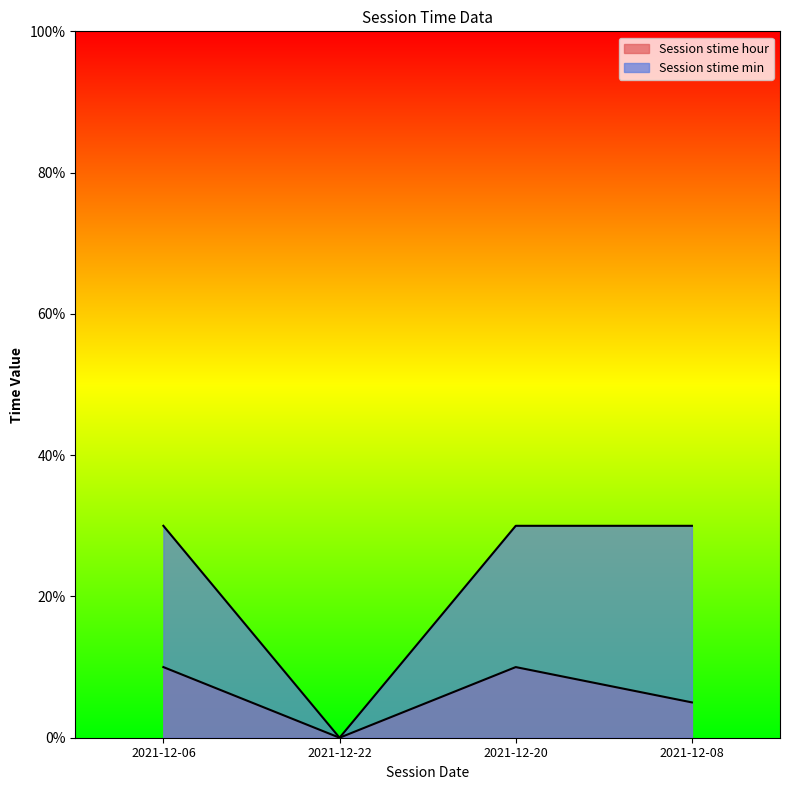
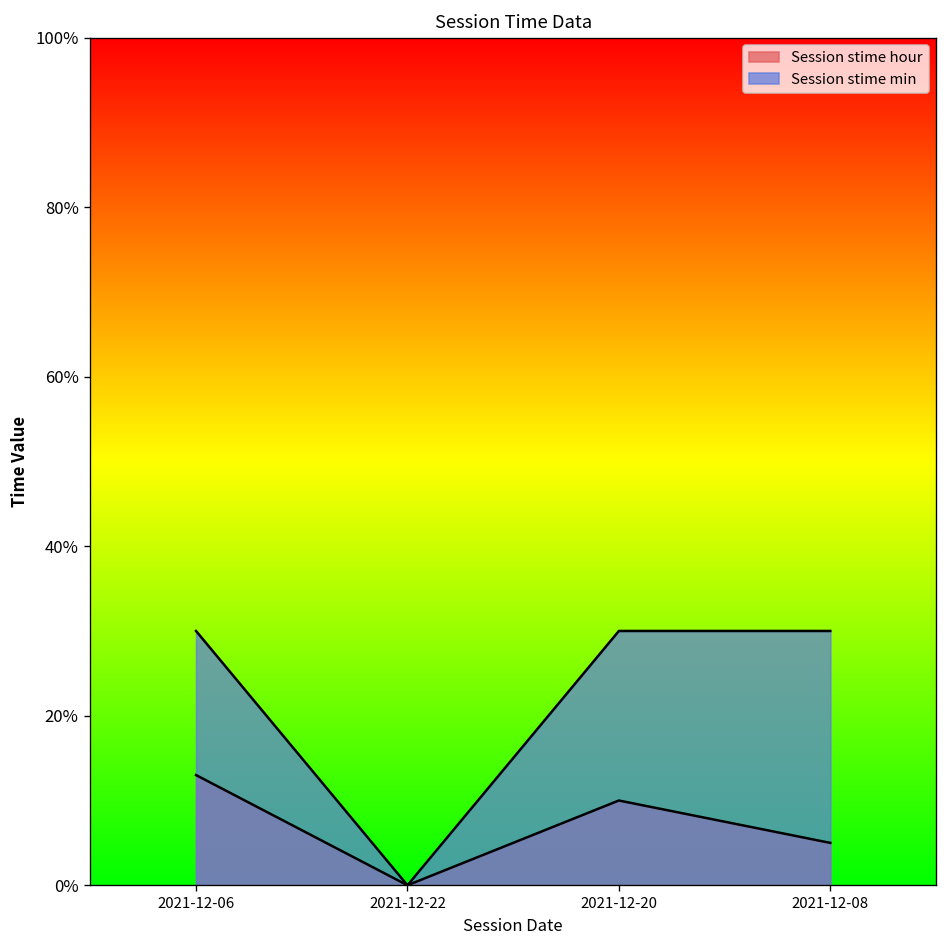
Session stime hour, 2021-12-06: 10% -> 13%
